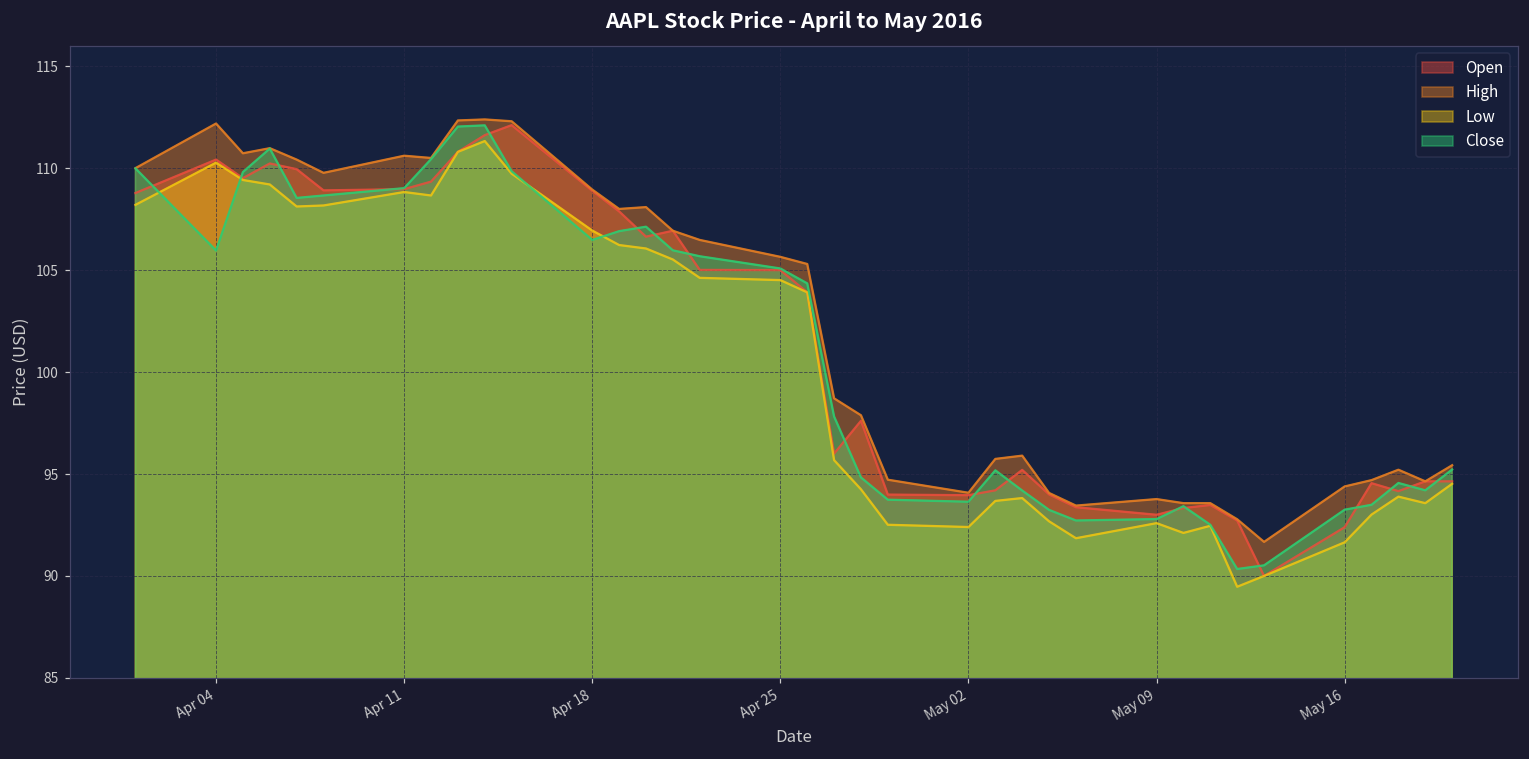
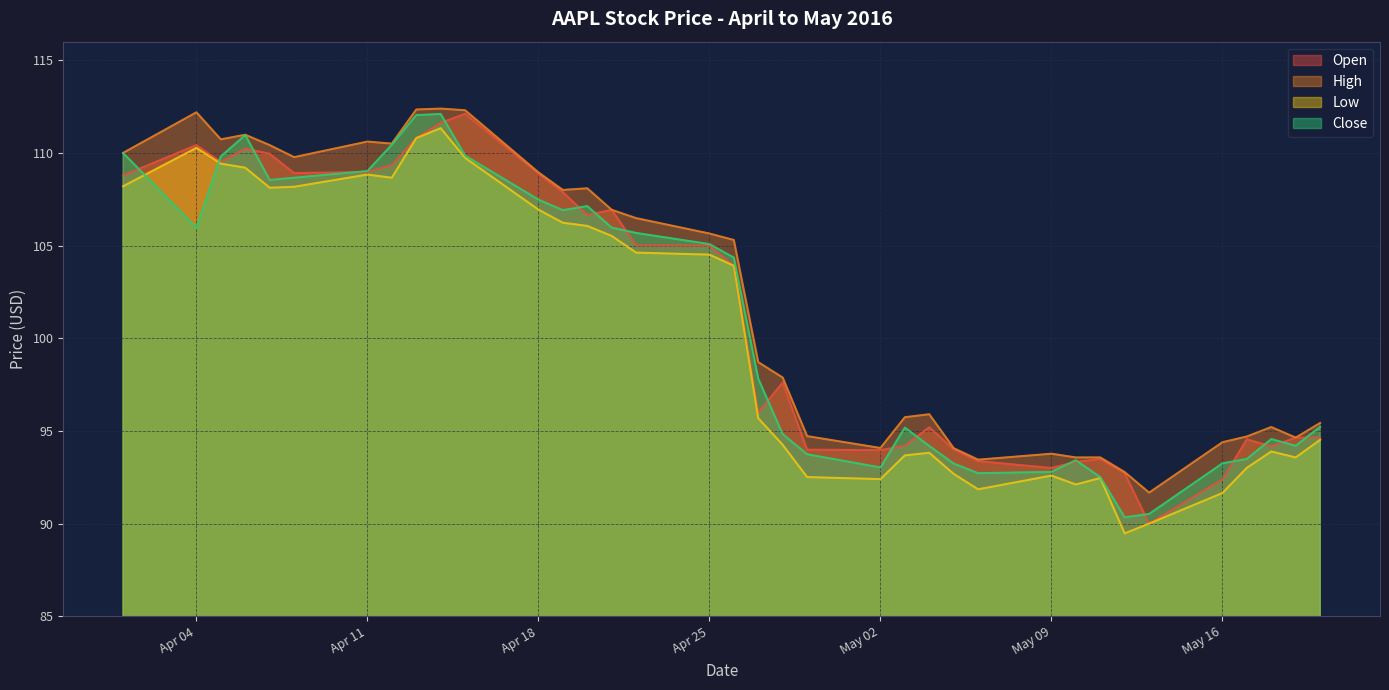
Close, Apr 18: 106.5 -> 107.5
Close, May 02: 93.6 -> 93.0
